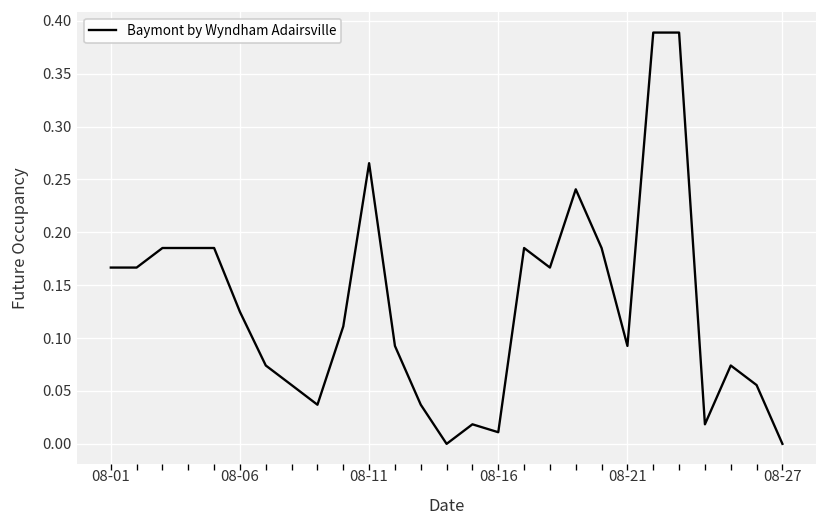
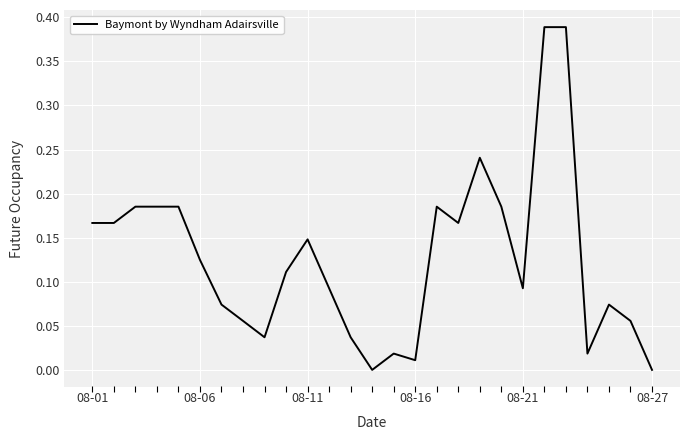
08-11: 0.27 -> 0.15
